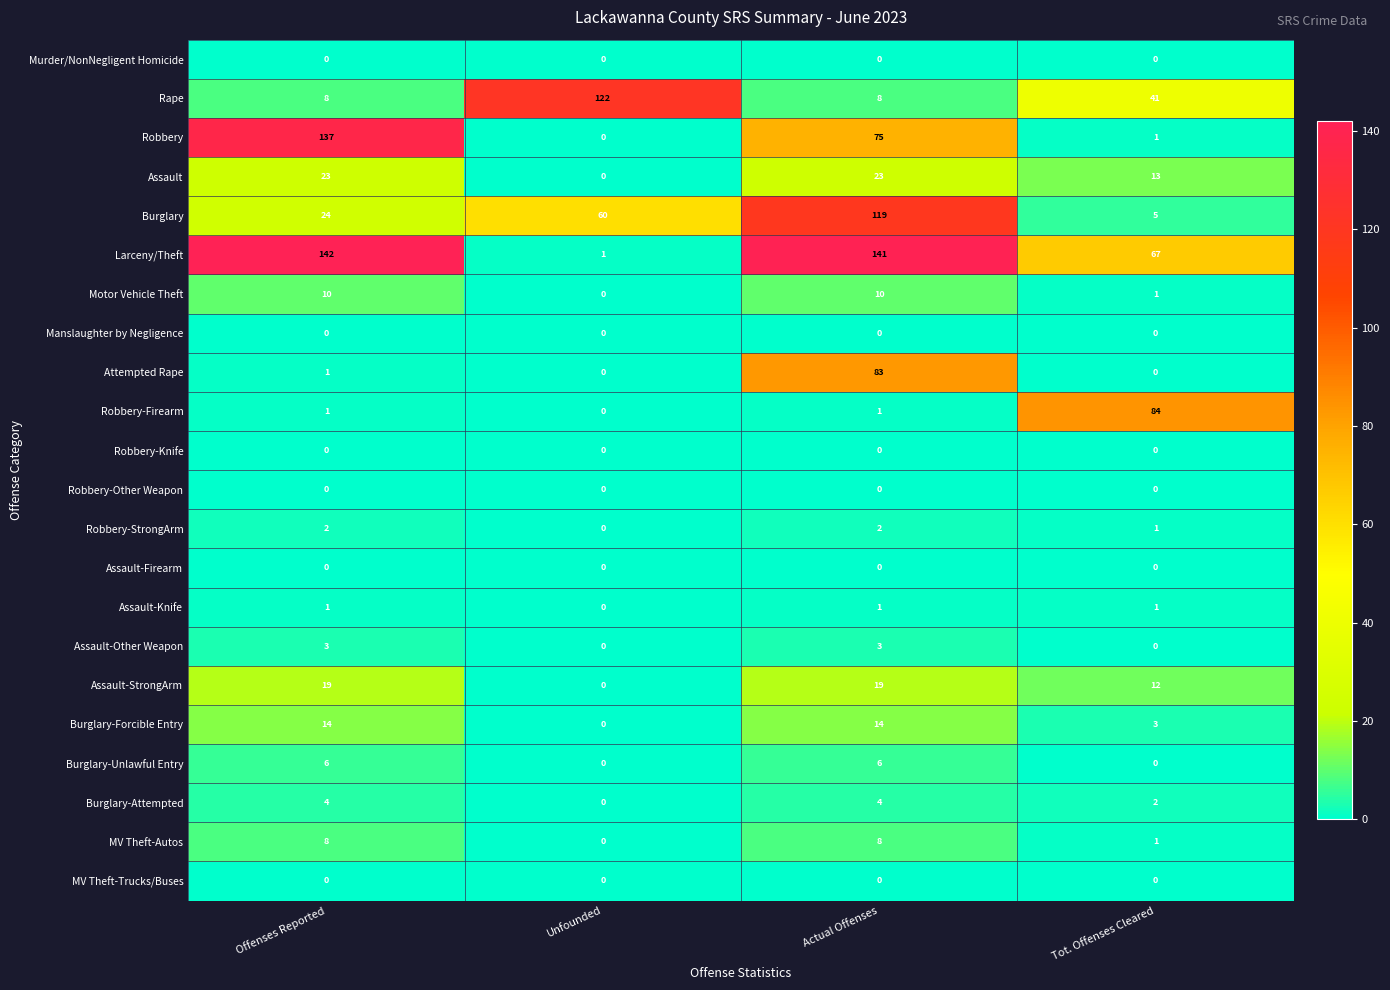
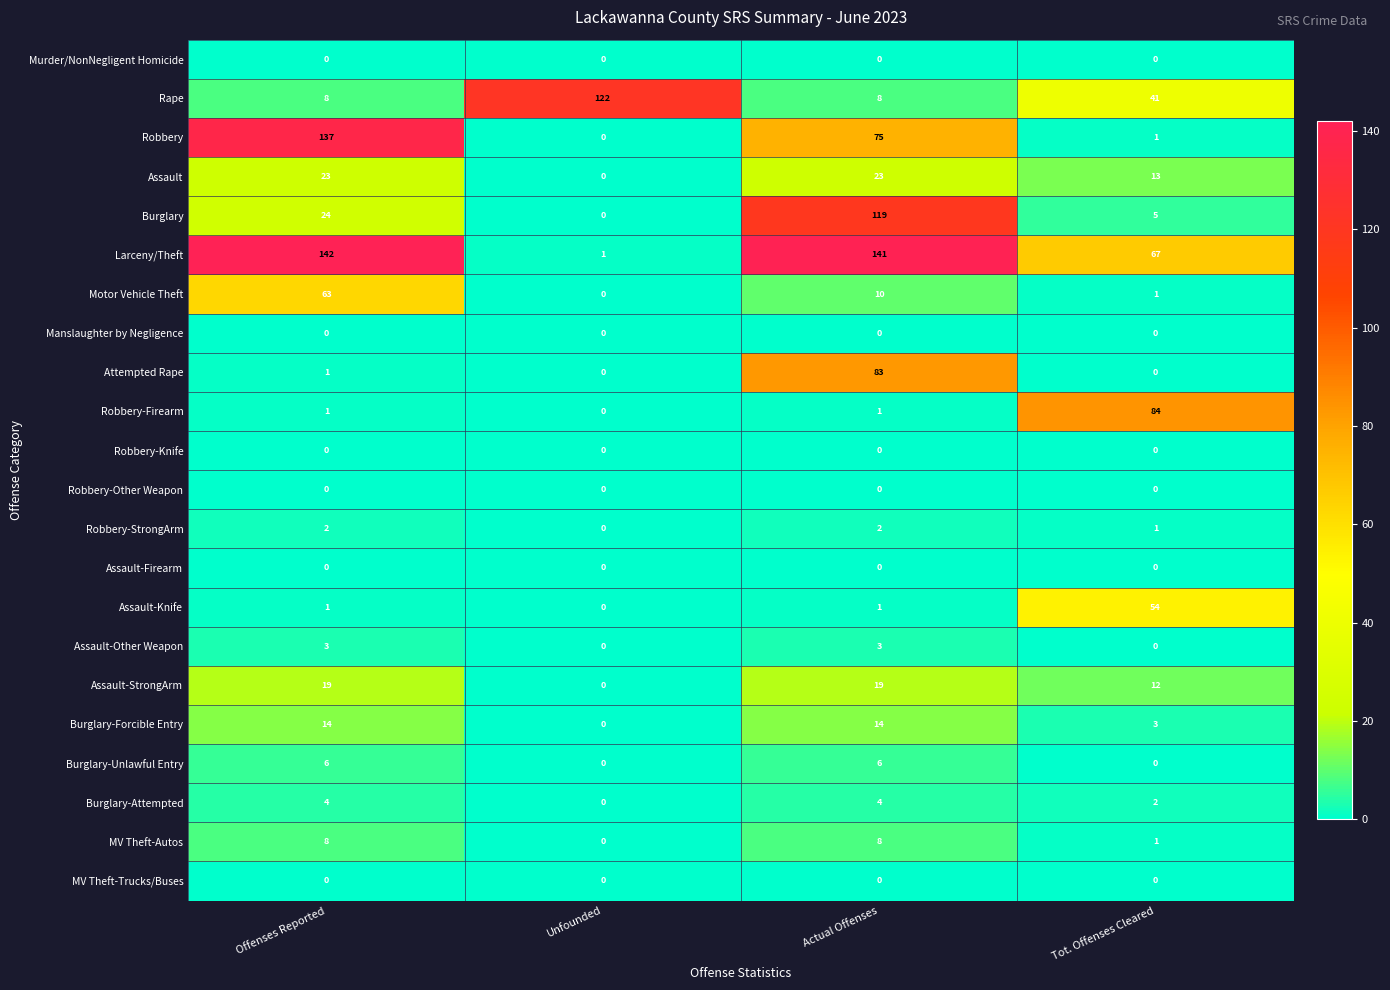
Burglary, Unfounded: 60 -> 0
Motor Vehicle Theft, Offenses Reported: 10 -> 63
Assault-Knife, Tot. Offenses Cleared: 1 -> 54
